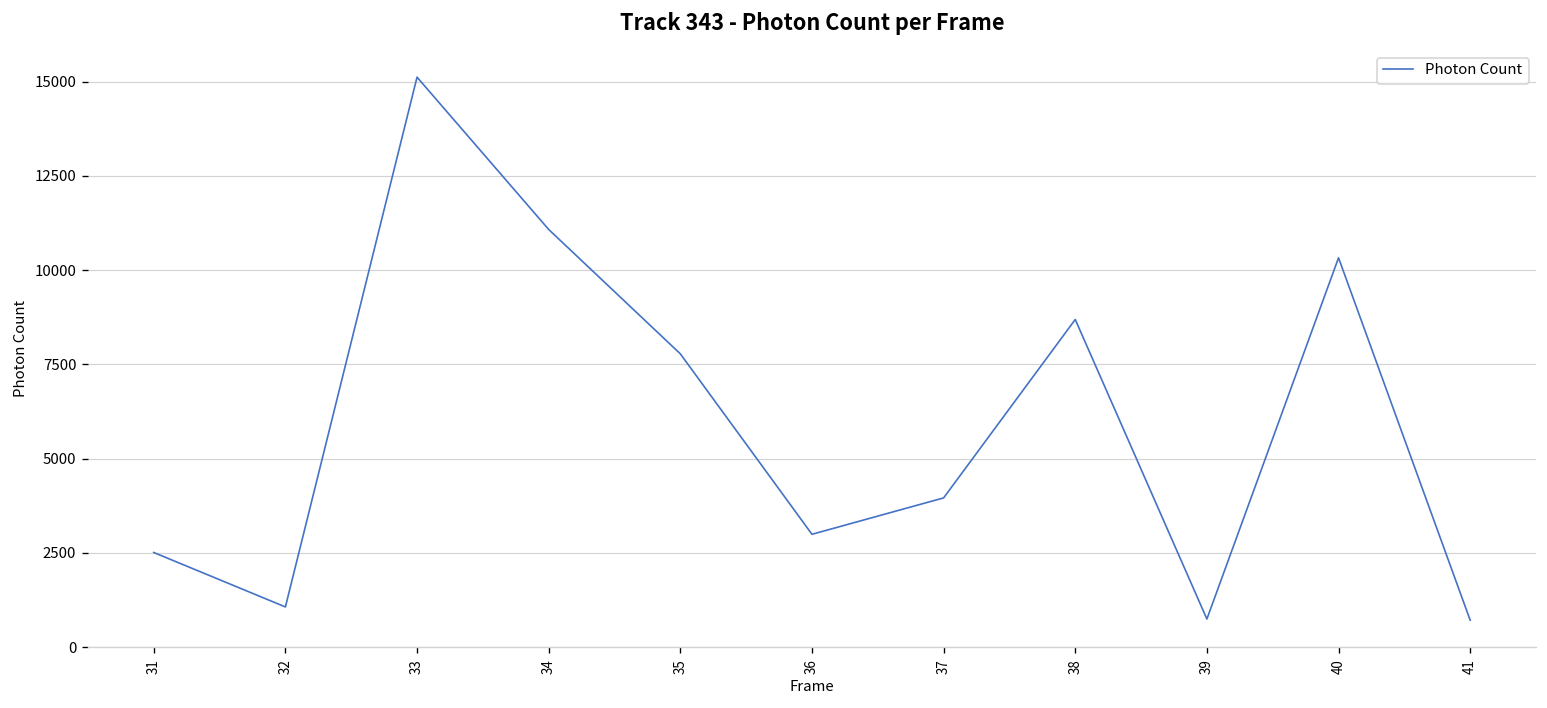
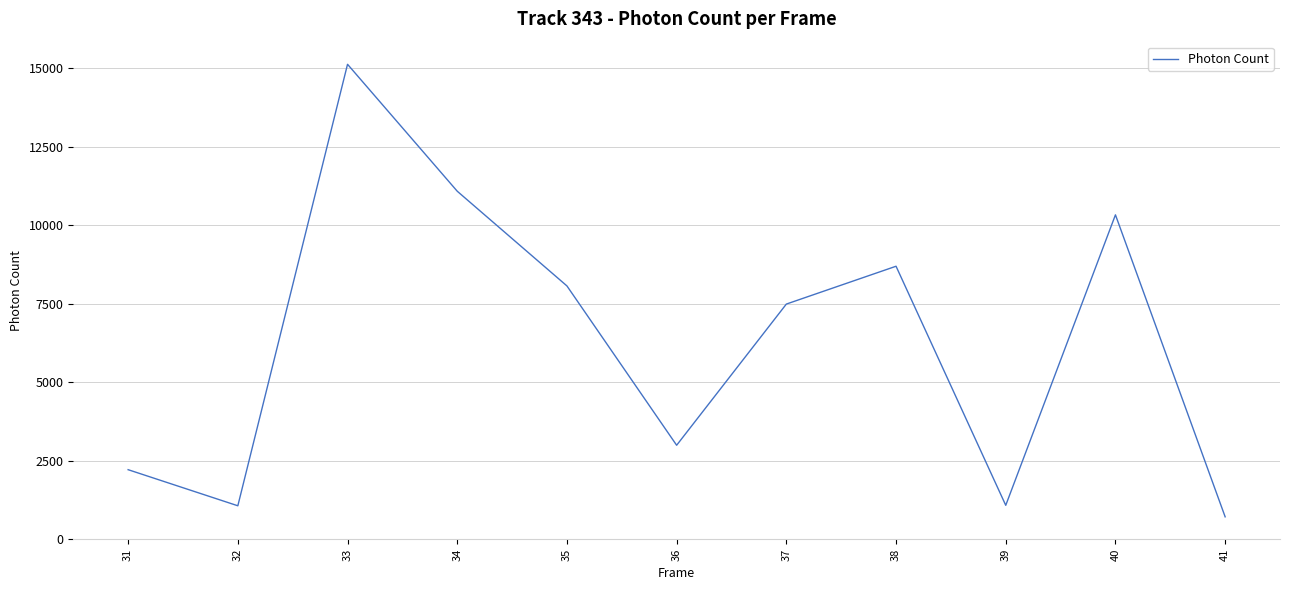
31: 2500 -> 2200
35: 7800 -> 8100
37: 4000 -> 7500
39: 700 -> 1100
